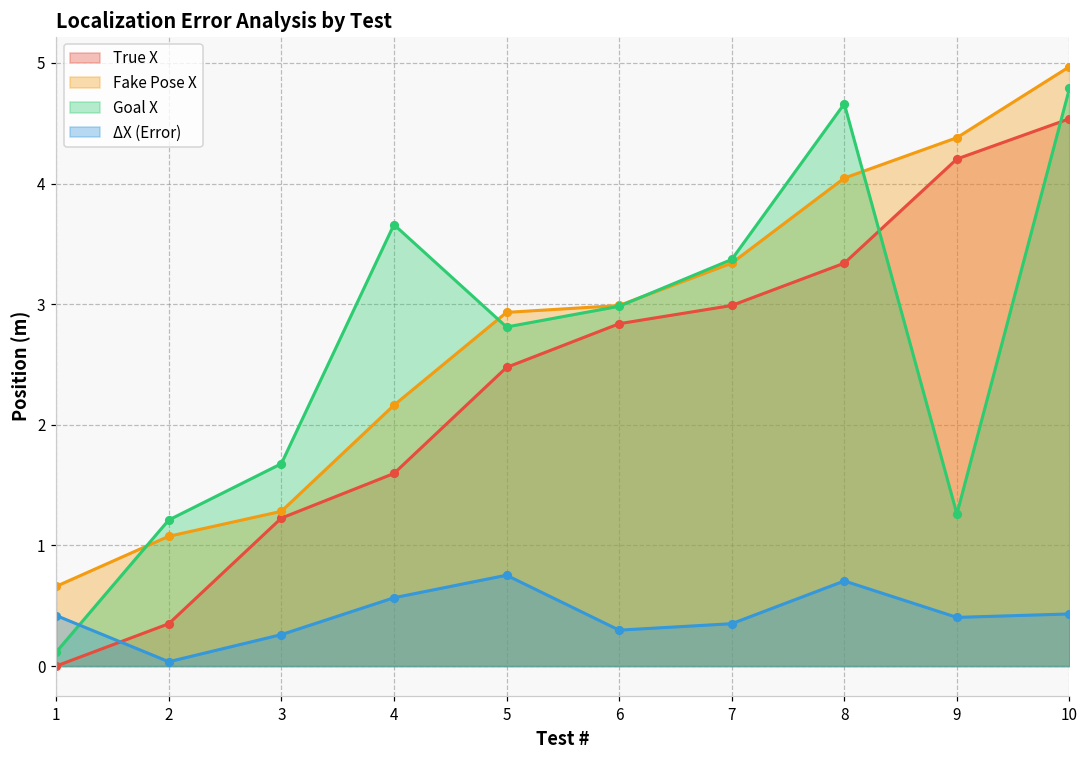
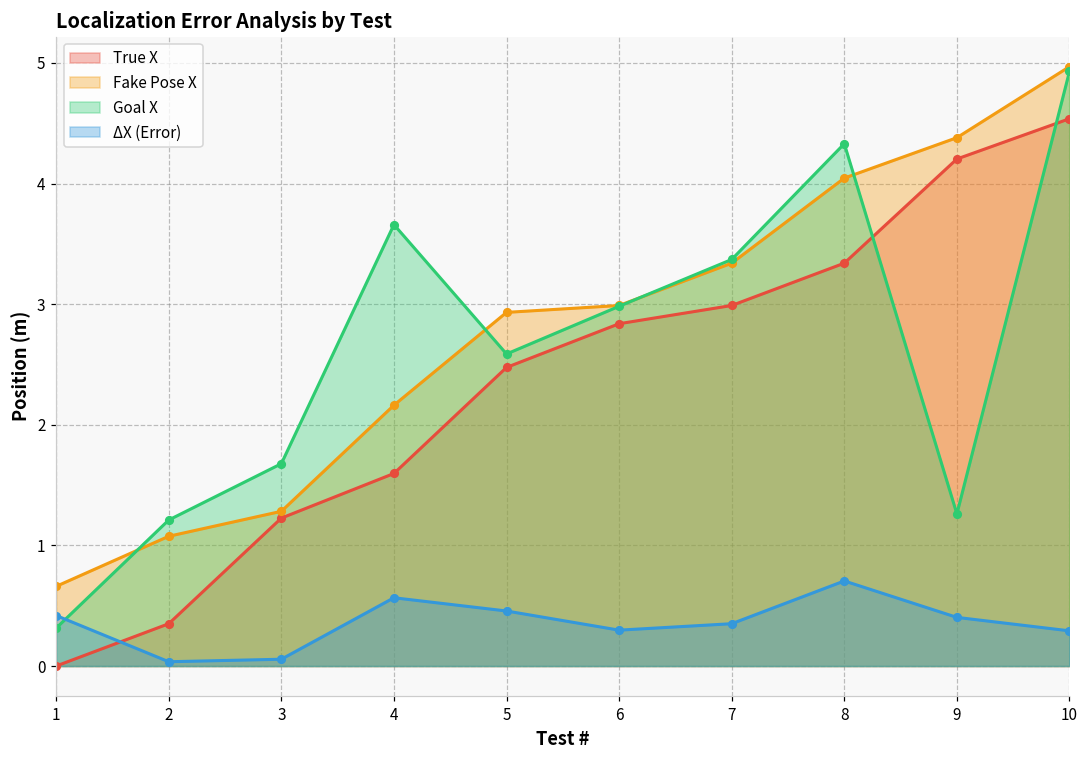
Goal X, 1: 0.12 -> 0.31
ΔX (Error), 3: 0.26 -> 0.06
Goal X, 5: 2.81 -> 2.59
ΔX (Error), 5: 0.75 -> 0.46
Goal X, 8: 4.66 -> 4.33
Goal X, 10: 4.79 -> 4.93
ΔX (Error), 10: 0.43 -> 0.29
